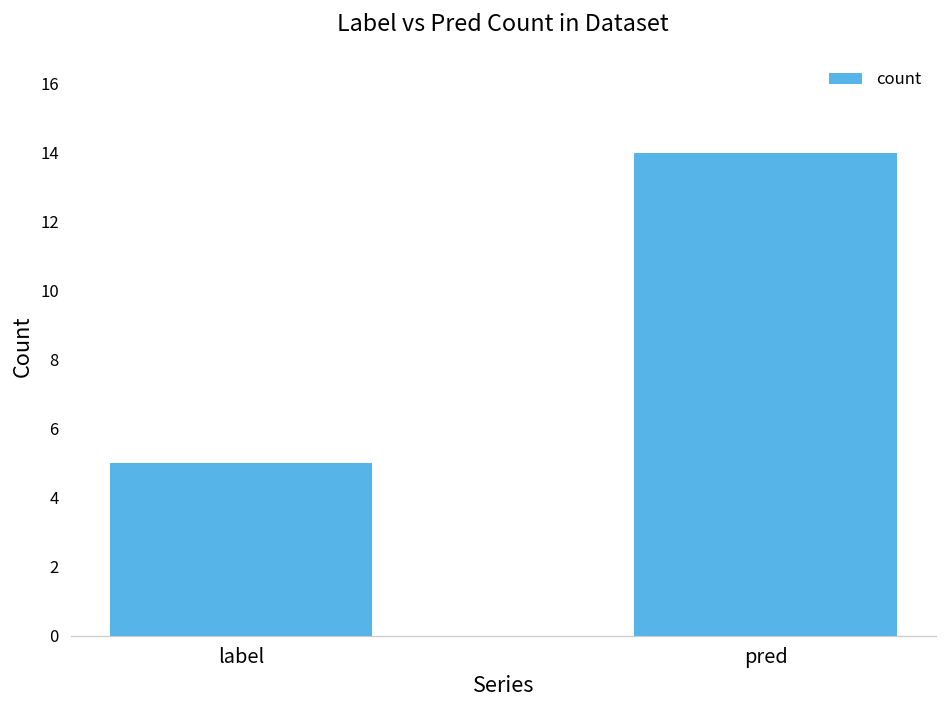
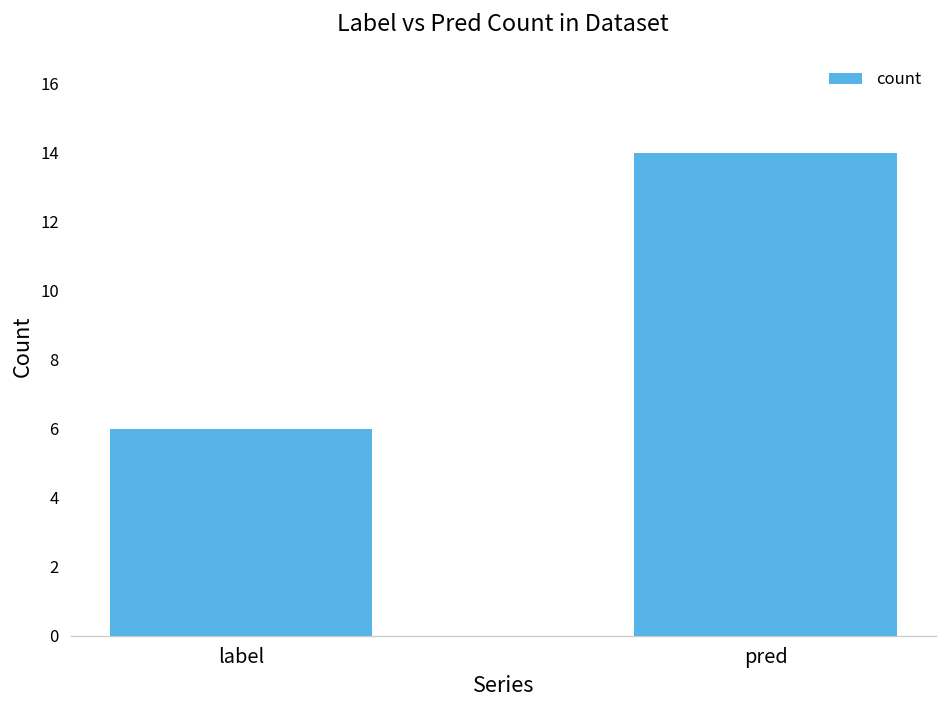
label: 5 -> 6
